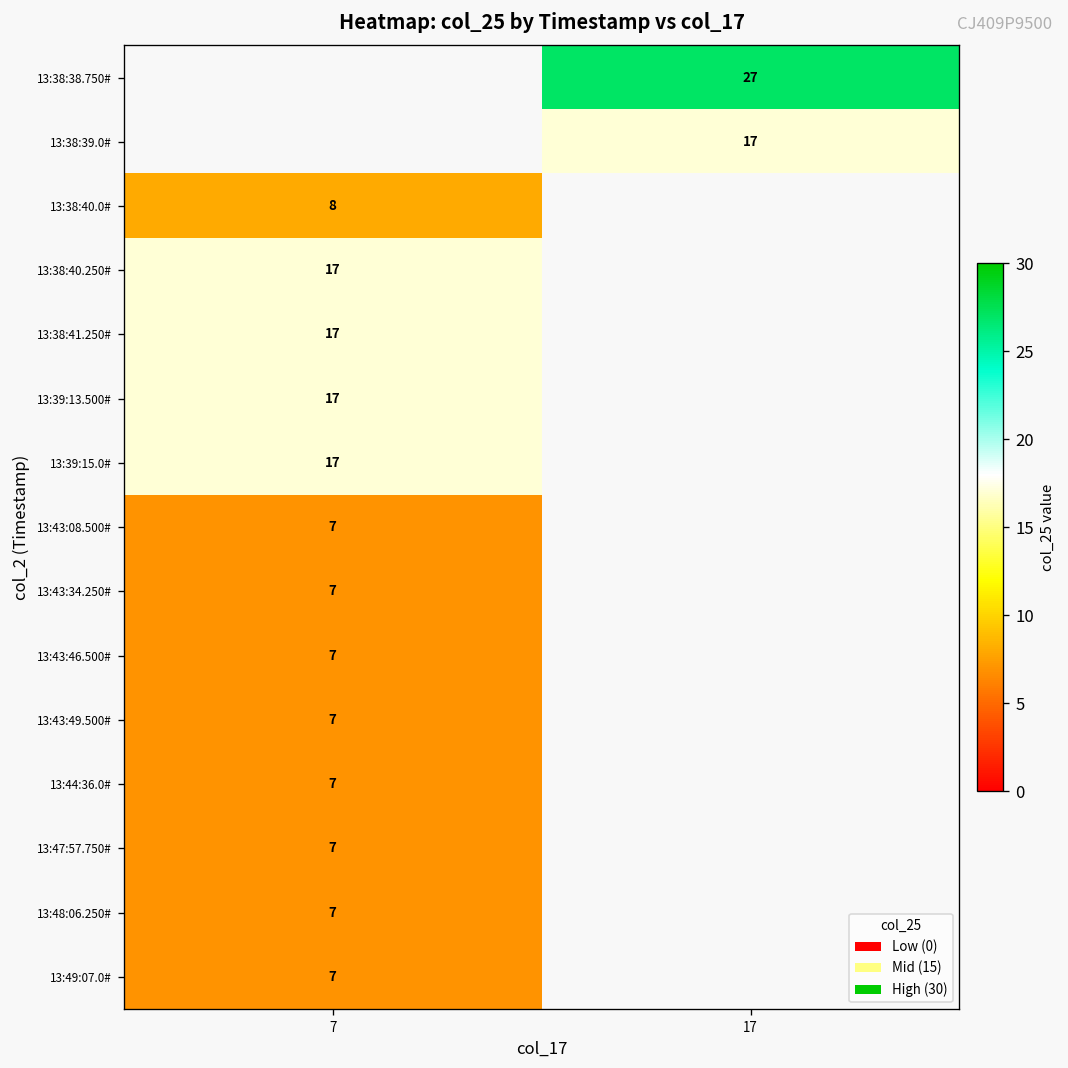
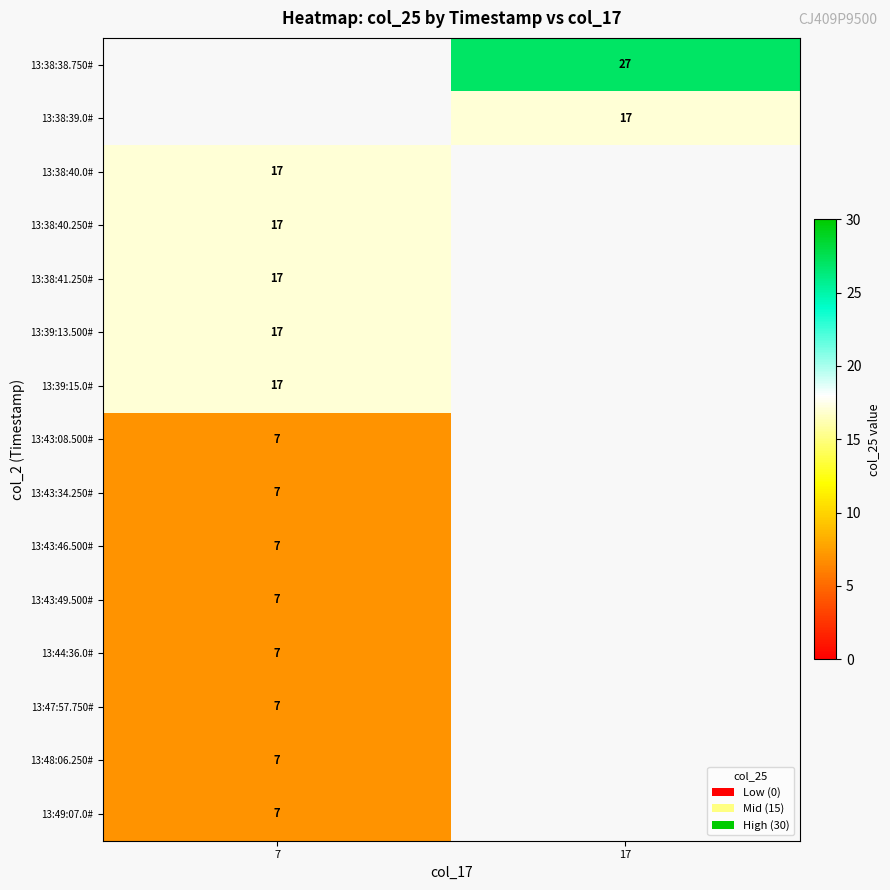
13:38:40.0#, 7: 8 -> 17
